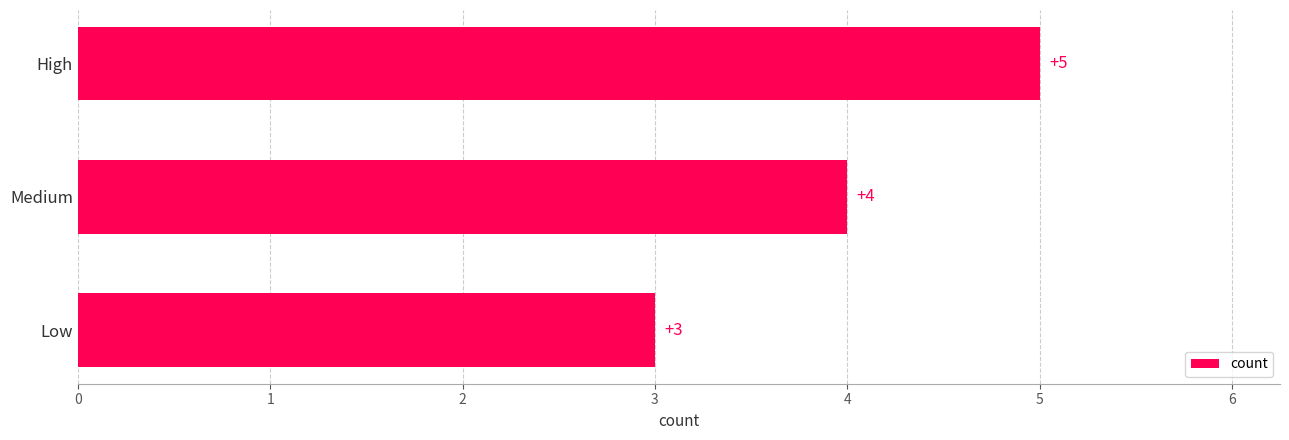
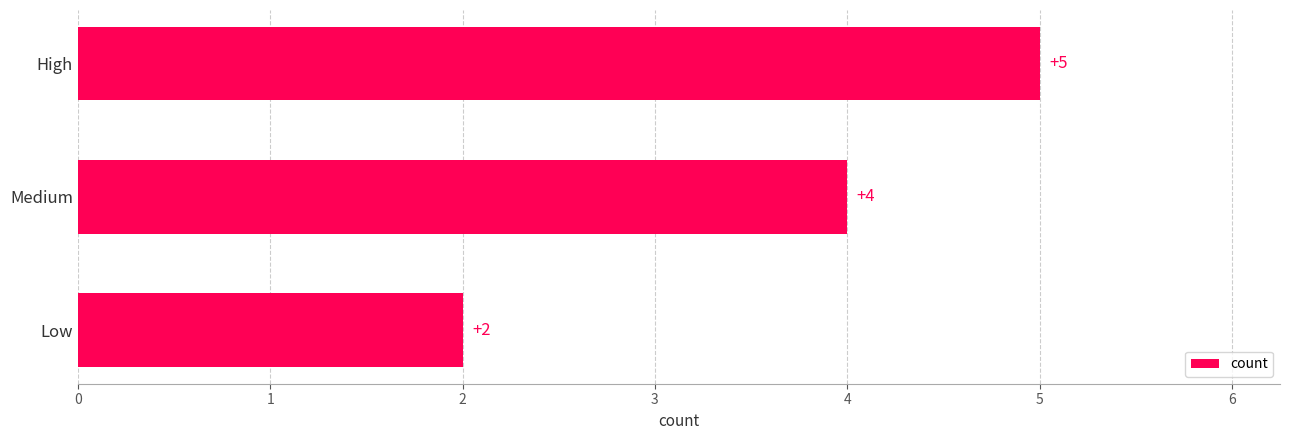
Low: +3 -> +2
